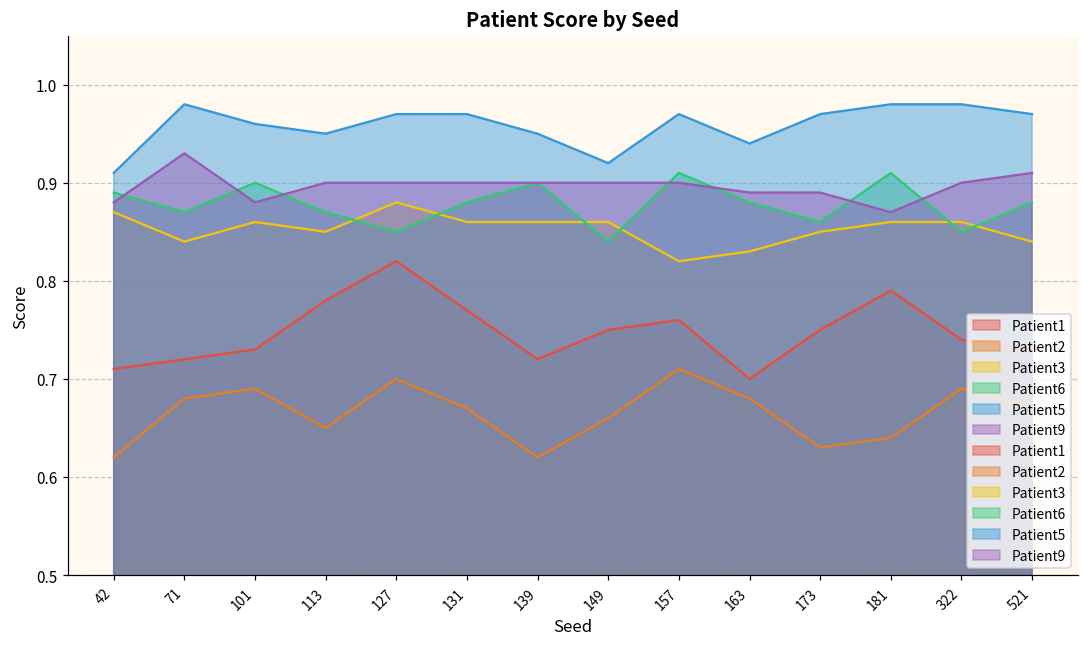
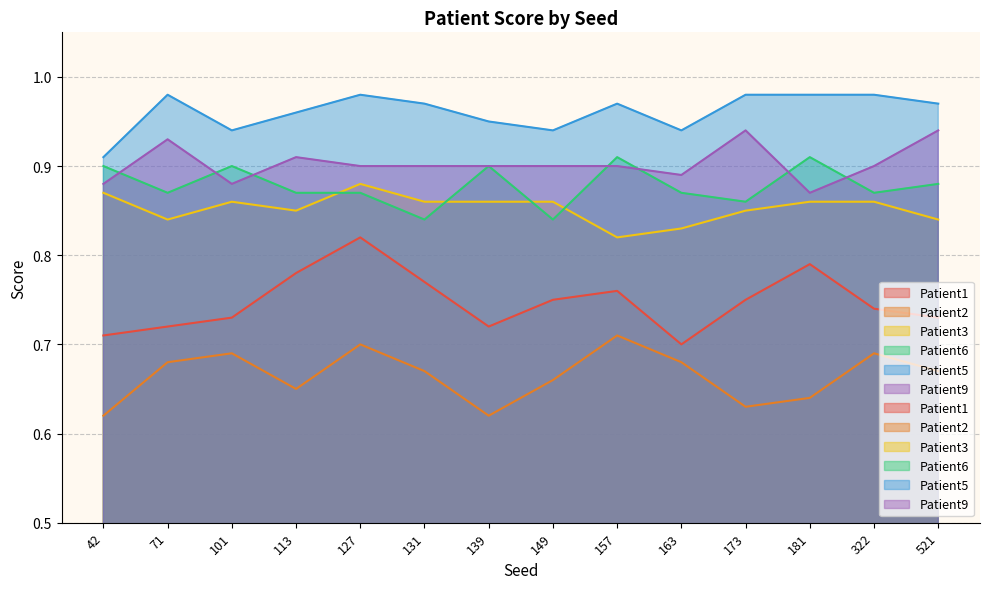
Patient6, 42: 0.89 -> 0.90
Patient5, 101: 0.96 -> 0.94
Patient5, 113: 0.95 -> 0.96
Patient9, 113: 0.90 -> 0.91
Patient6, 127: 0.85 -> 0.87
Patient5, 127: 0.97 -> 0.98
Patient6, 131: 0.88 -> 0.84
Patient5, 149: 0.92 -> 0.94
Patient6, 163: 0.88 -> 0.87
Patient5, 173: 0.97 -> 0.98
Patient9, 173: 0.89 -> 0.94
Patient6, 322: 0.85 -> 0.87
Patient9, 521: 0.91 -> 0.94
